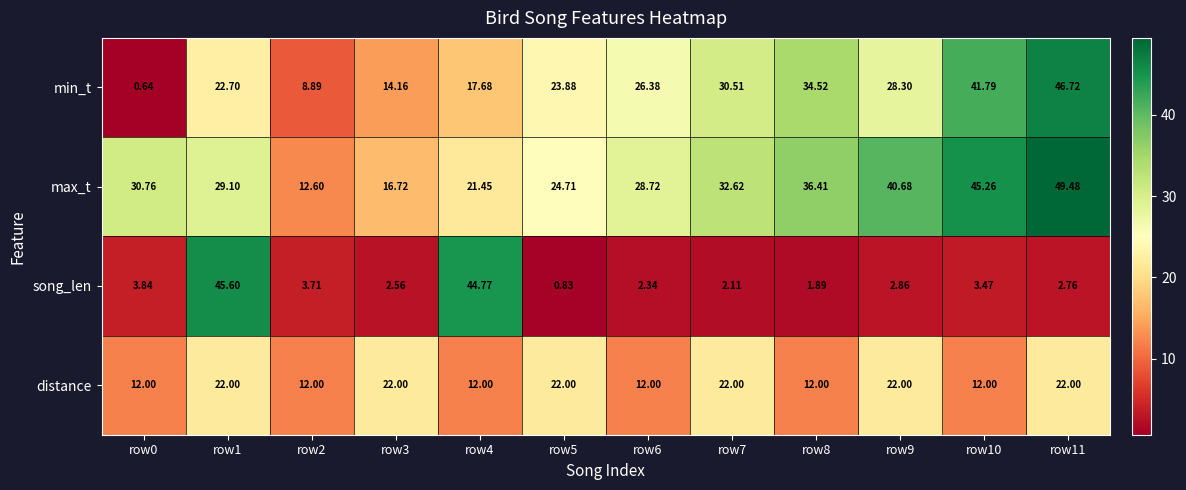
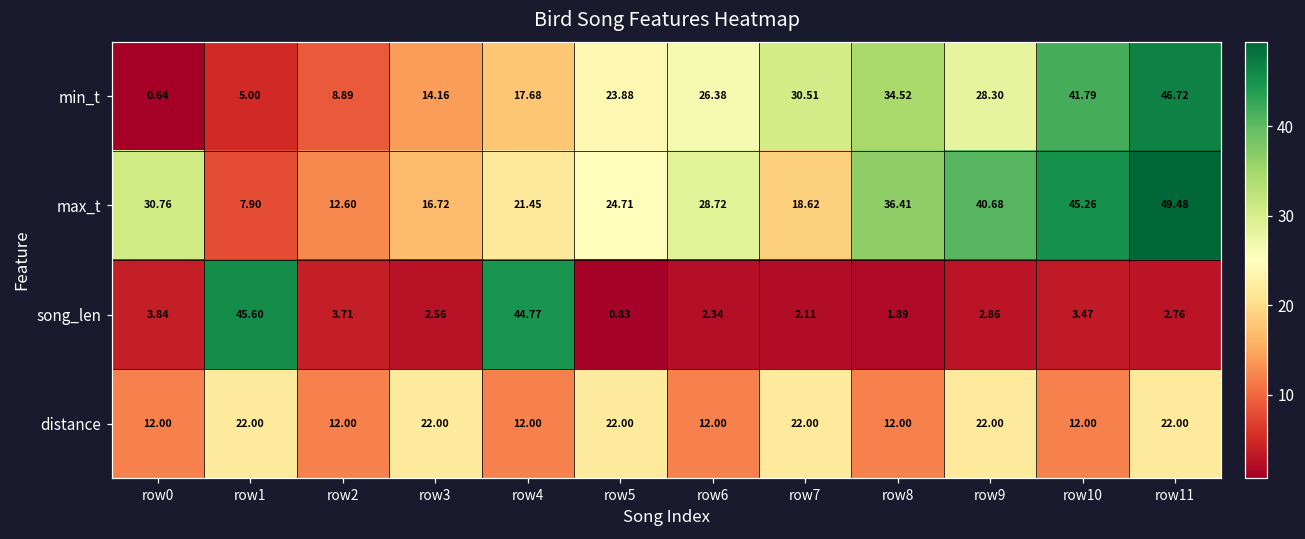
min_t, row1: 22.70 -> 5.00
max_t, row1: 29.10 -> 7.90
max_t, row7: 32.62 -> 18.62
